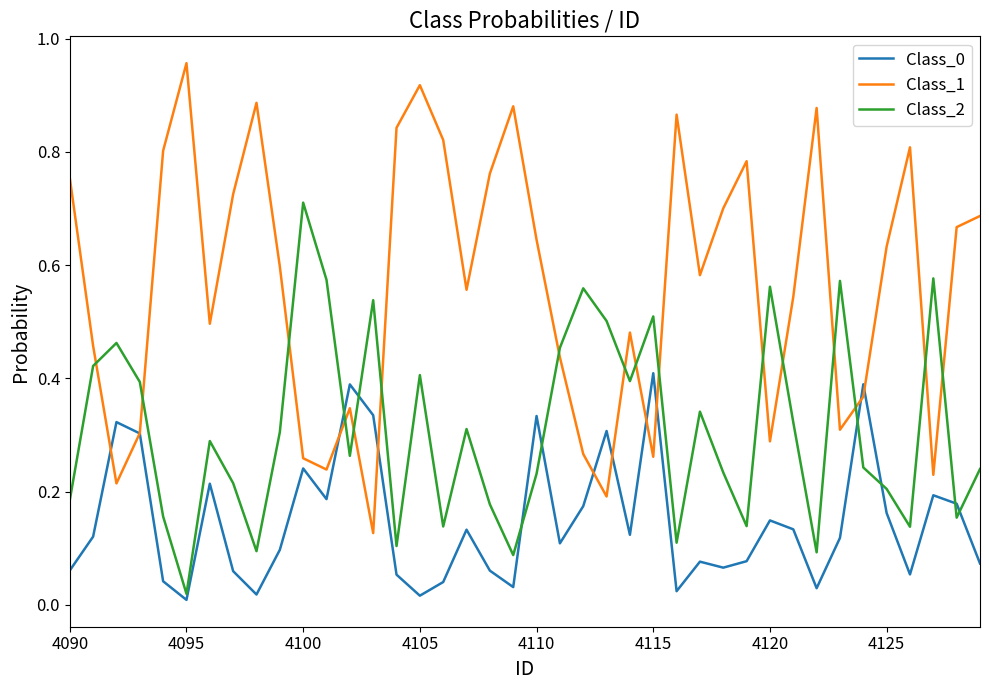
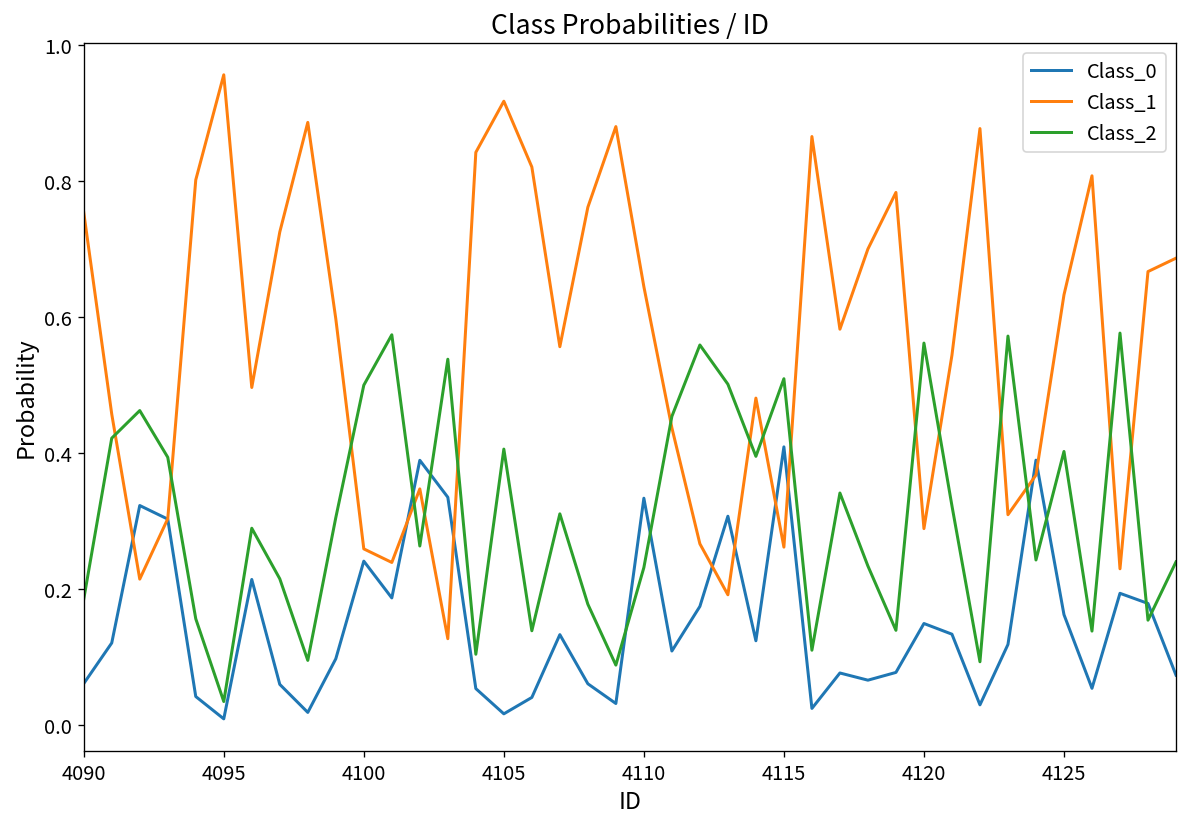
Class_2, 4095: 0.02 -> 0.03
Class_2, 4100: 0.71 -> 0.50
Class_2, 4125: 0.20 -> 0.40
